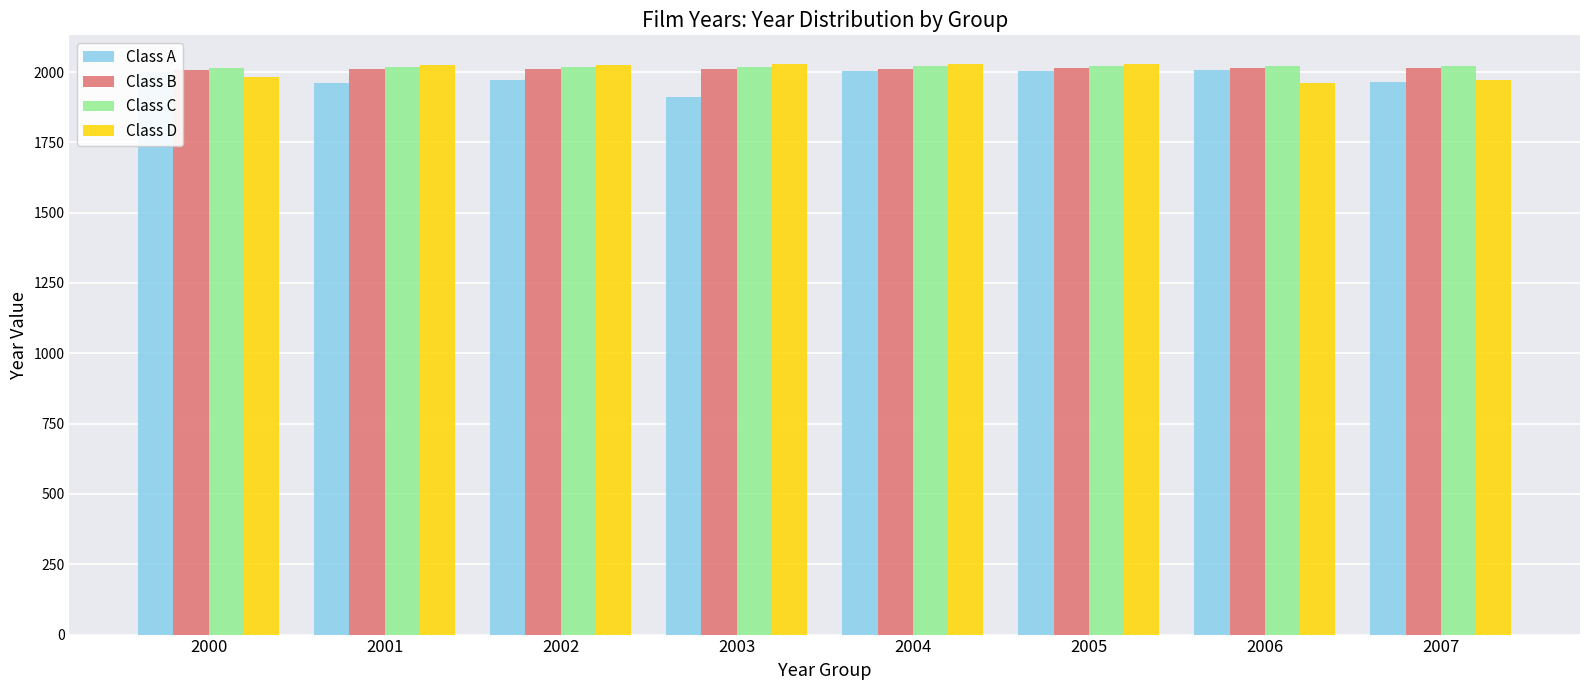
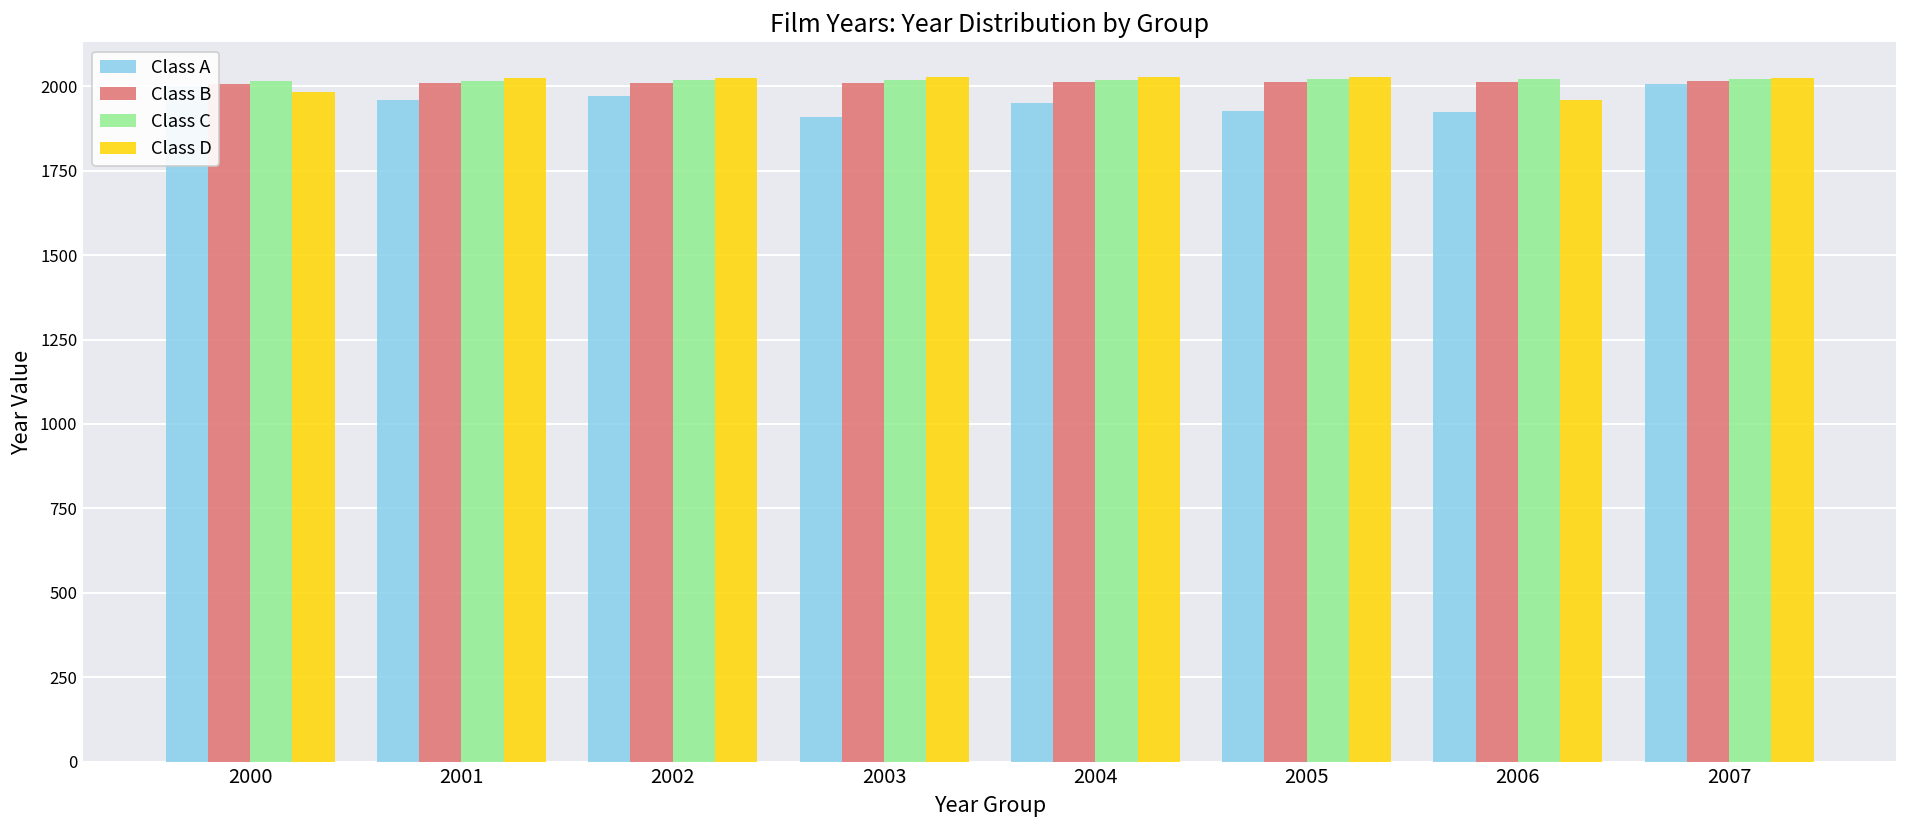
Class A, 2004: 2000 -> 1950
Class A, 2005: 2010 -> 1930
Class A, 2006: 2010 -> 1920
Class A, 2007: 1970 -> 2010
Class D, 2007: 1970 -> 2030
